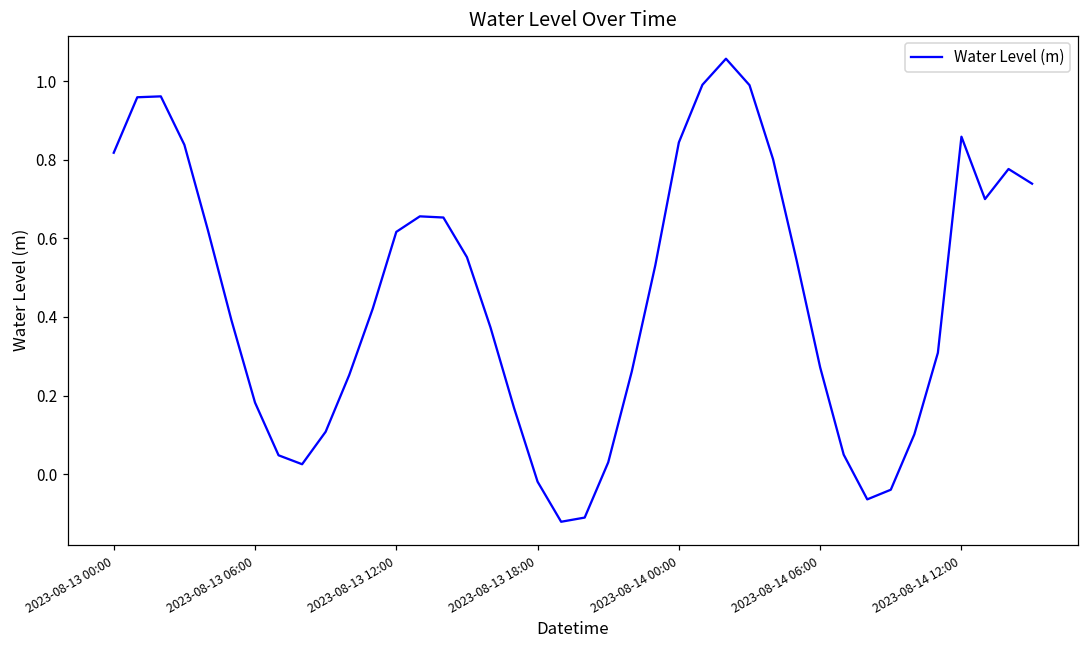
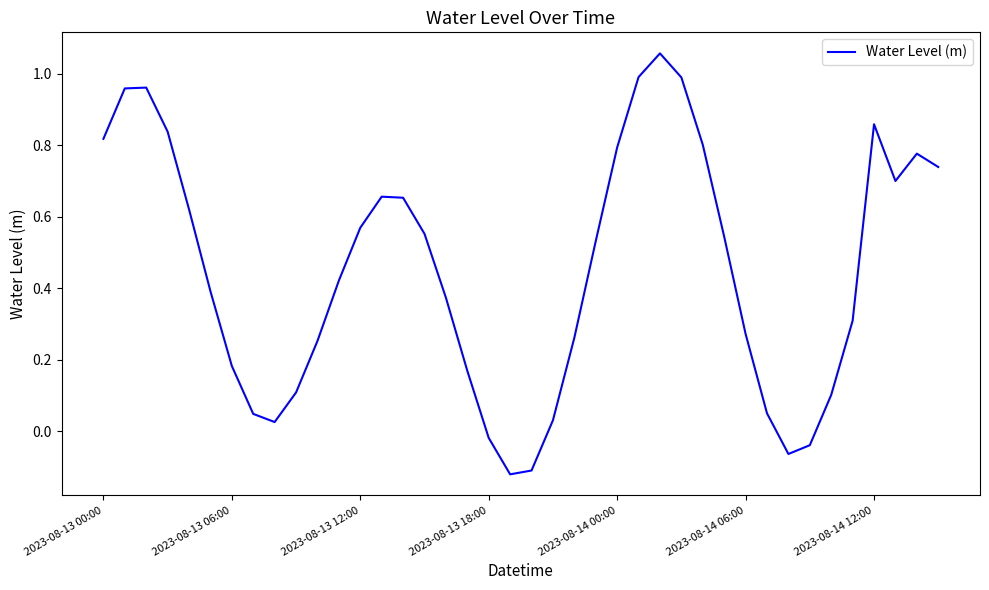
2023-08-13 12:00: 0.62 -> 0.57
2023-08-14 00:00: 0.84 -> 0.79
